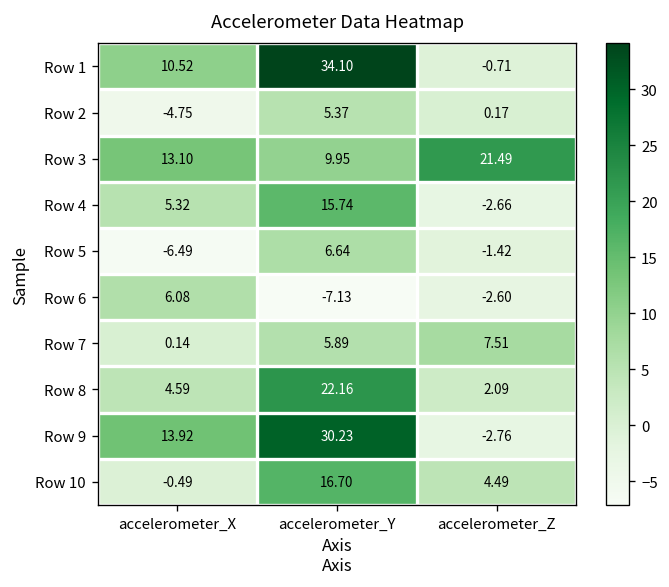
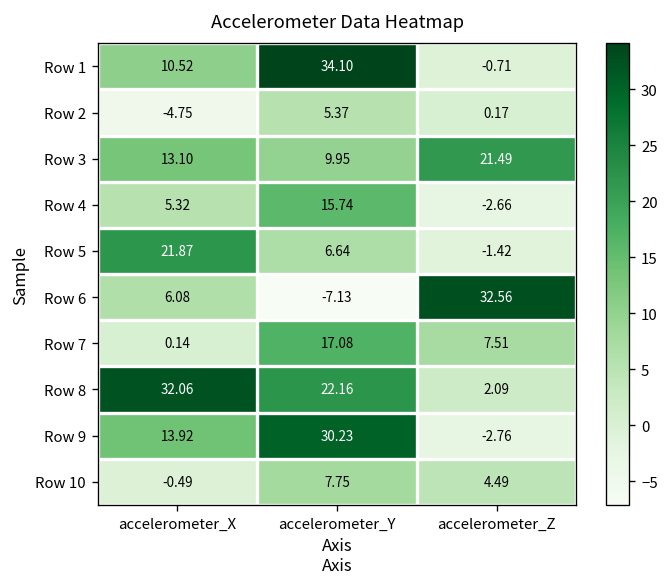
Row 5, accelerometer_X: -6.49 -> 21.87
Row 6, accelerometer_Z: -2.60 -> 32.56
Row 7, accelerometer_Y: 5.89 -> 17.08
Row 8, accelerometer_X: 4.59 -> 32.06
Row 10, accelerometer_Y: 16.70 -> 7.75
